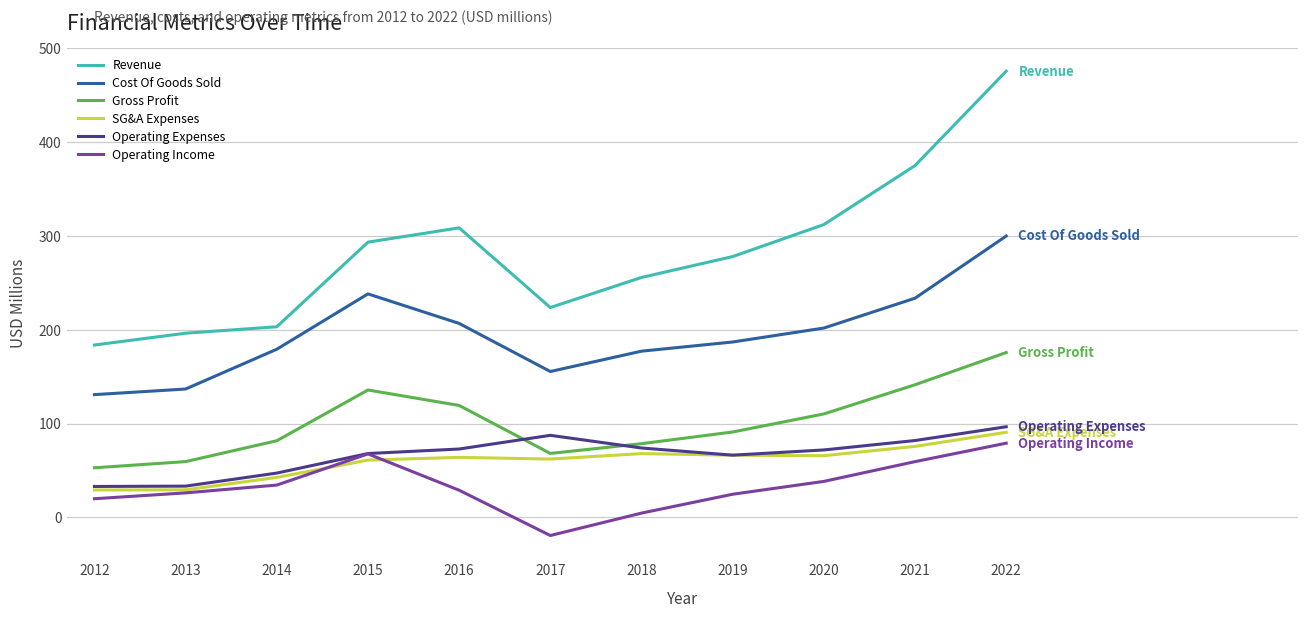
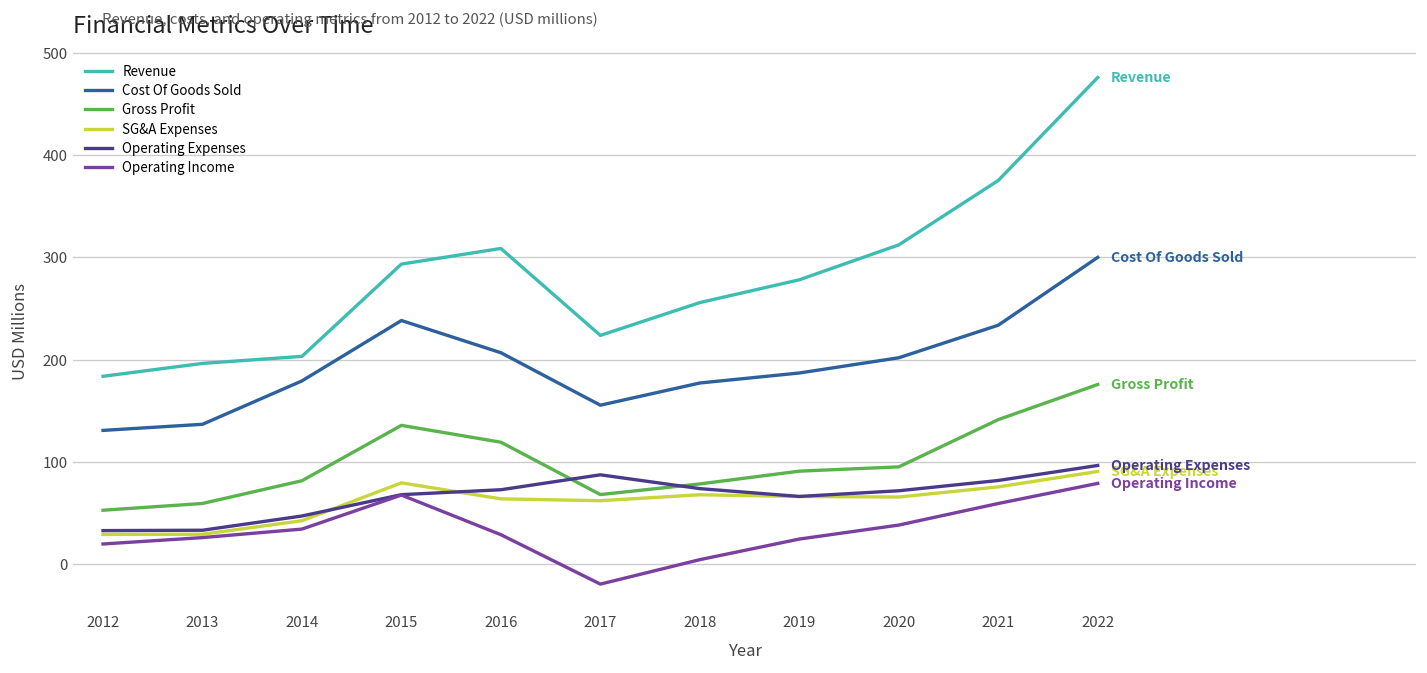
SG&A Expenses, 2015: 60 -> 80
Gross Profit, 2020: 110 -> 100
